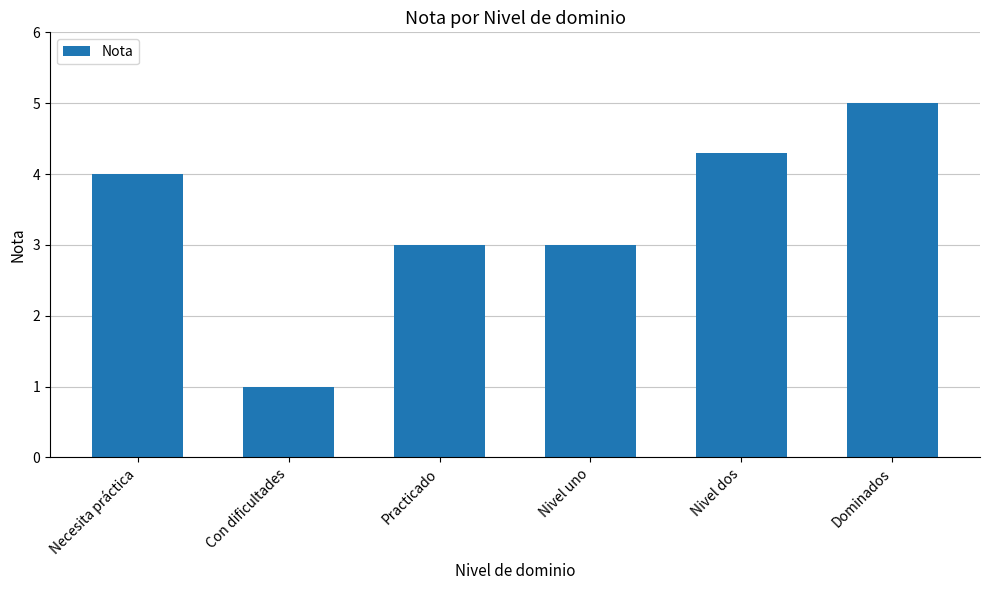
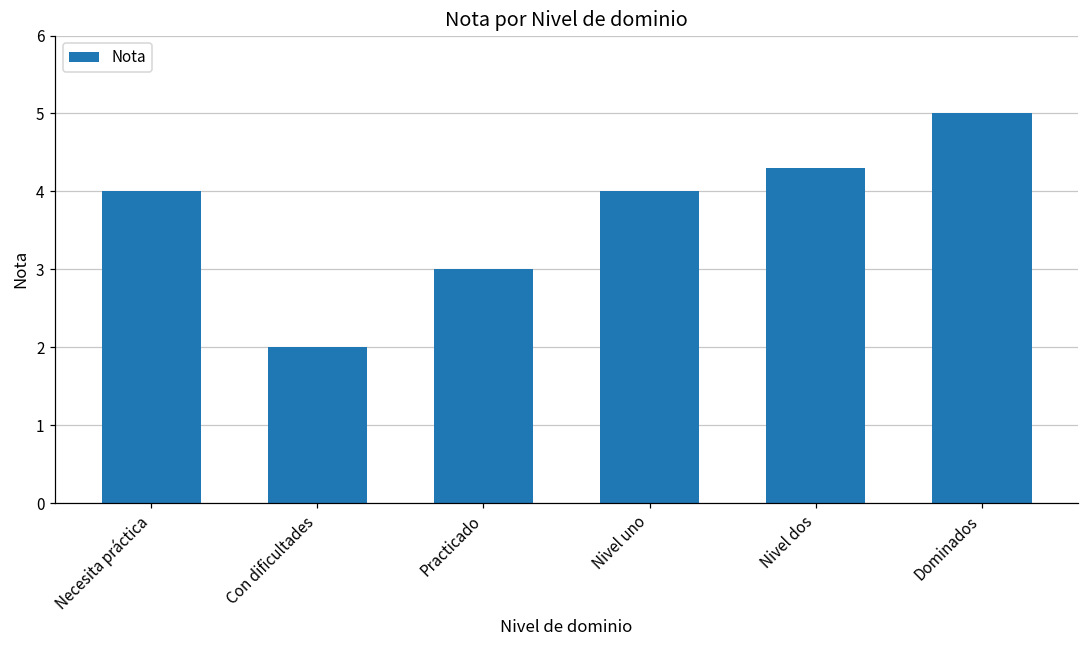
Con dificultades: 1 -> 2
Nivel uno: 3 -> 4
